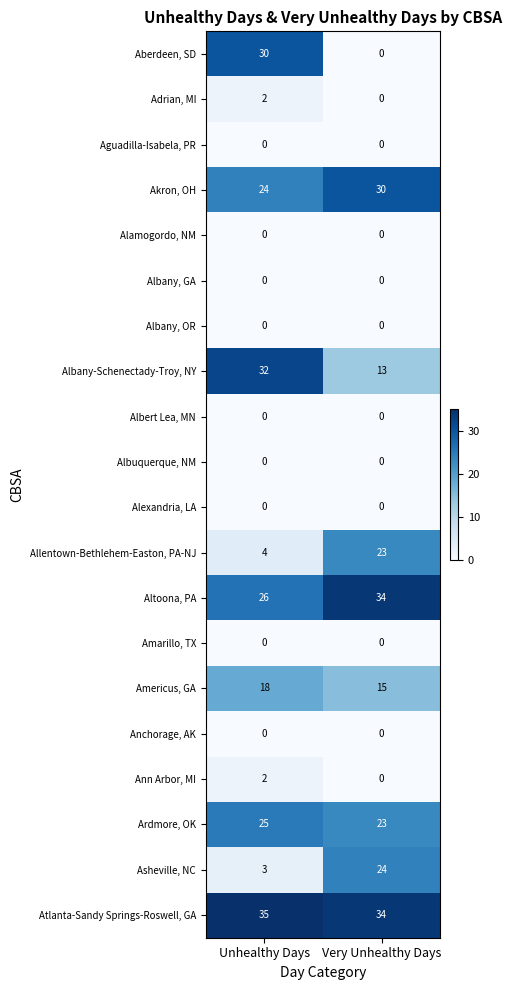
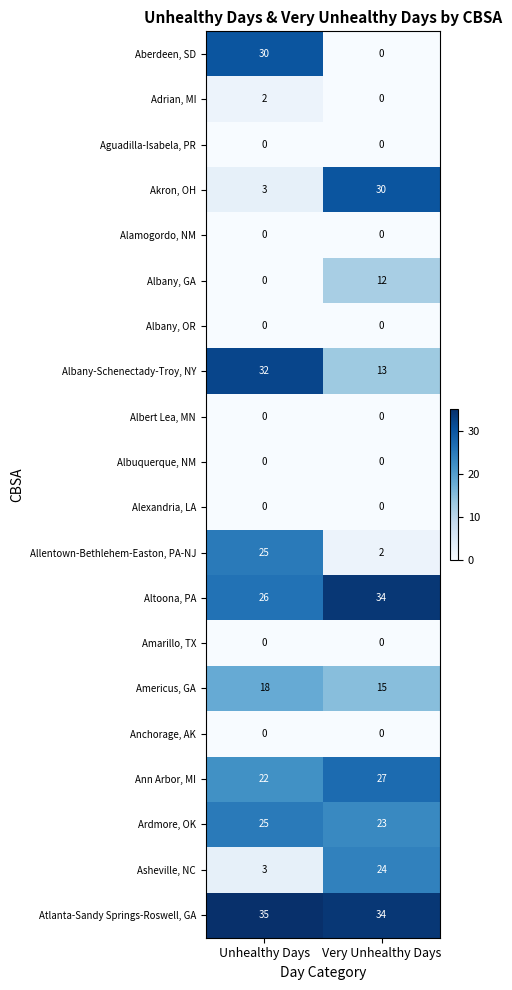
Akron, OH, Unhealthy Days: 24 -> 3
Albany, GA, Very Unhealthy Days: 0 -> 12
Allentown-Bethlehem-Easton, PA-NJ, Unhealthy Days: 4 -> 25
Allentown-Bethlehem-Easton, PA-NJ, Very Unhealthy Days: 23 -> 2
Ann Arbor, MI, Unhealthy Days: 2 -> 22
Ann Arbor, MI, Very Unhealthy Days: 0 -> 27
